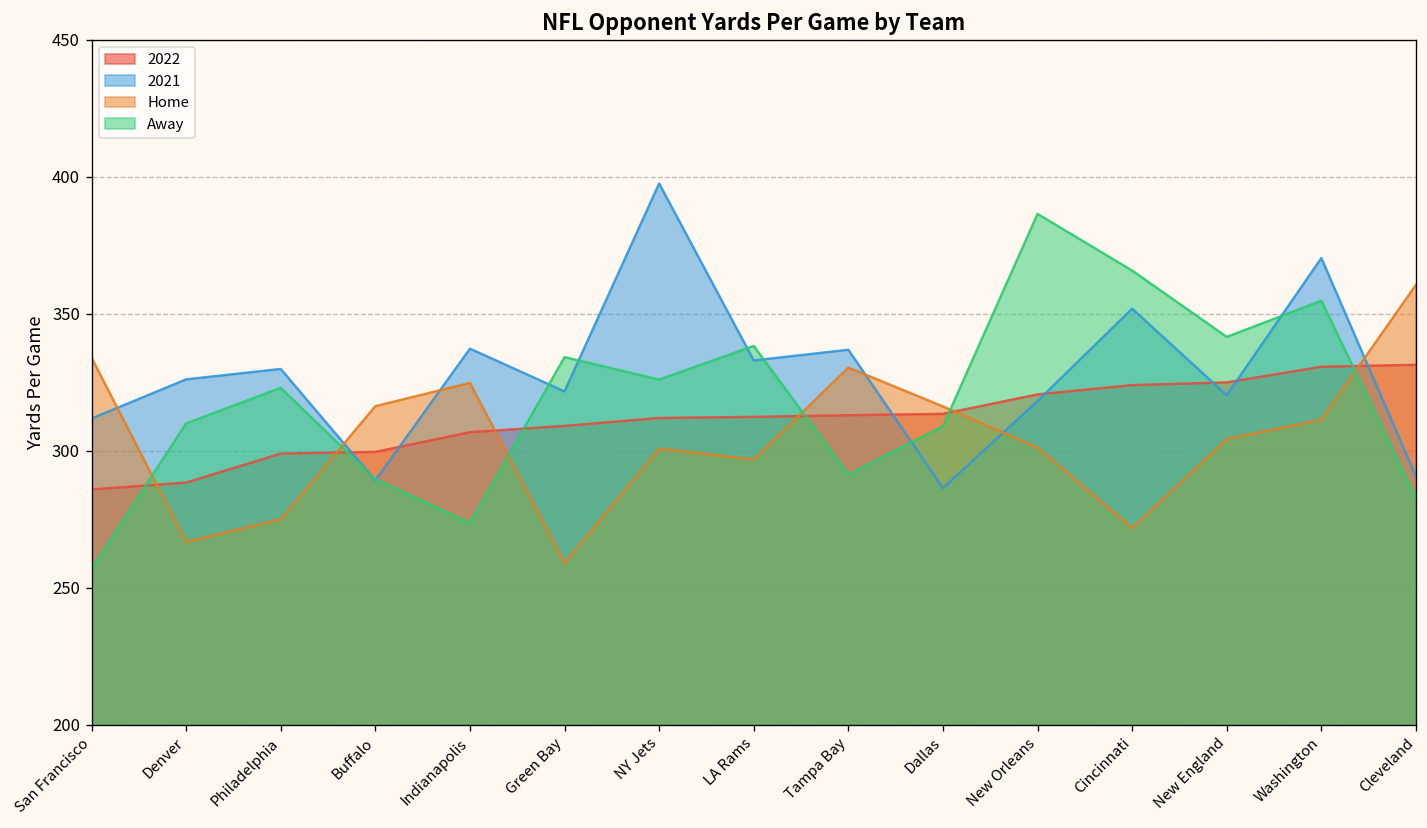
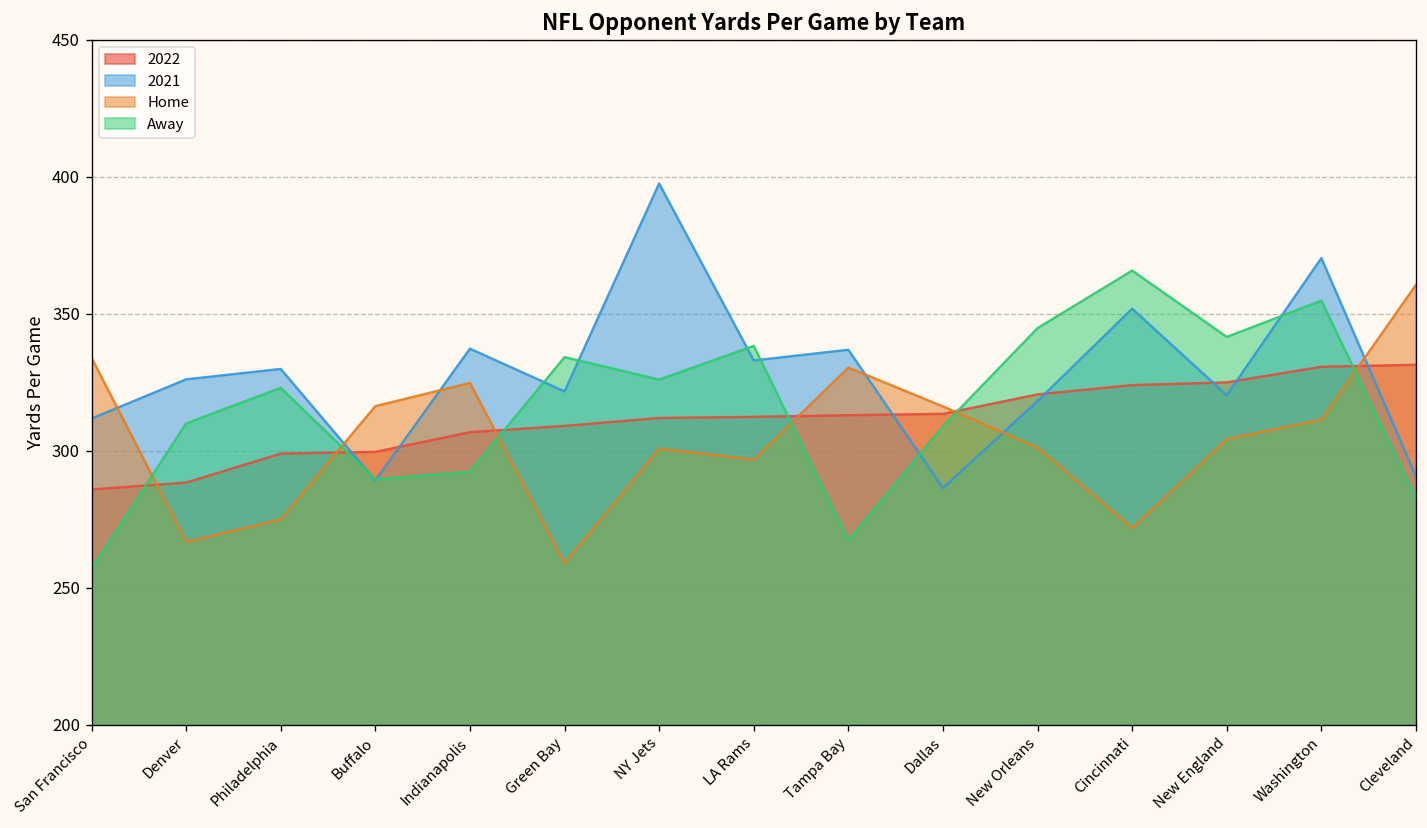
Away, Indianapolis: 274 -> 292
Away, Tampa Bay: 291 -> 267
Away, New Orleans: 387 -> 345
